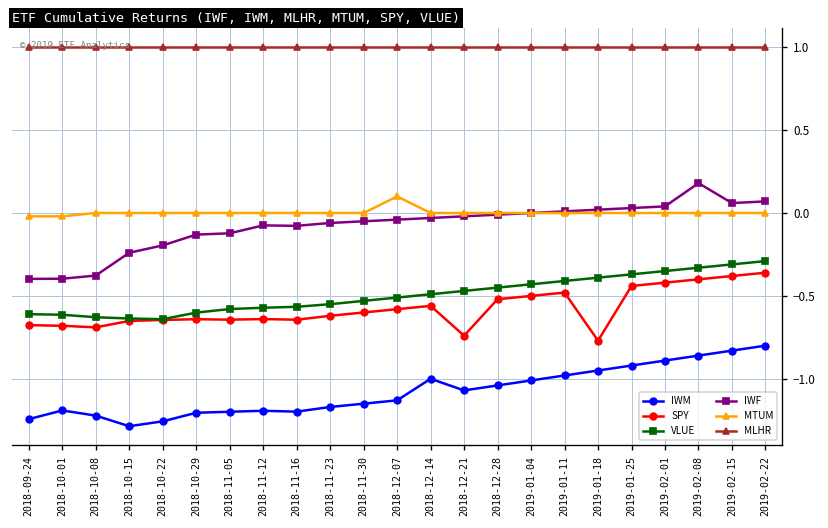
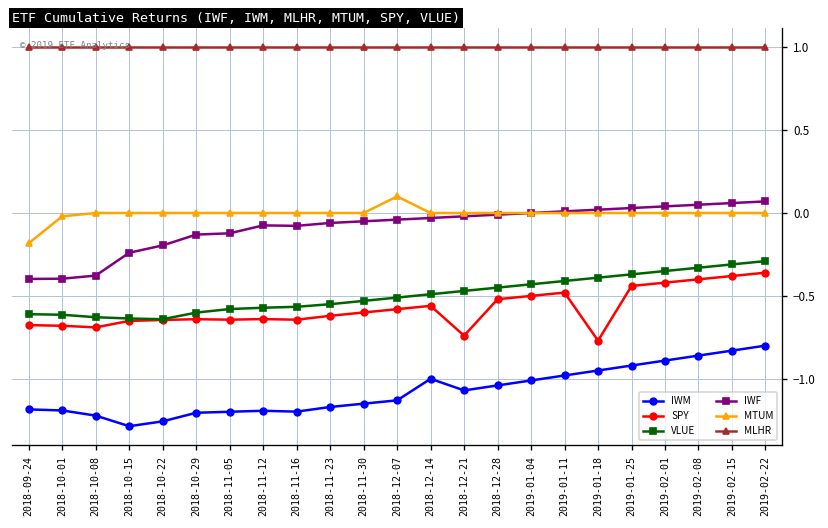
IWM, 2018-09-24: -1.24 -> -1.18
MTUM, 2018-09-24: -0.02 -> -0.18
IWF, 2019-02-08: 0.18 -> 0.05
